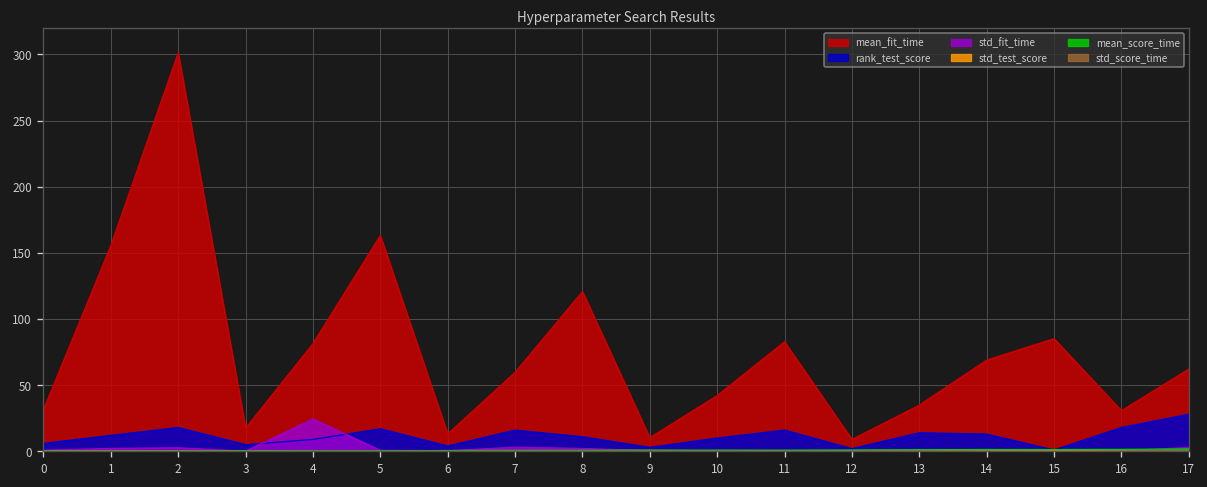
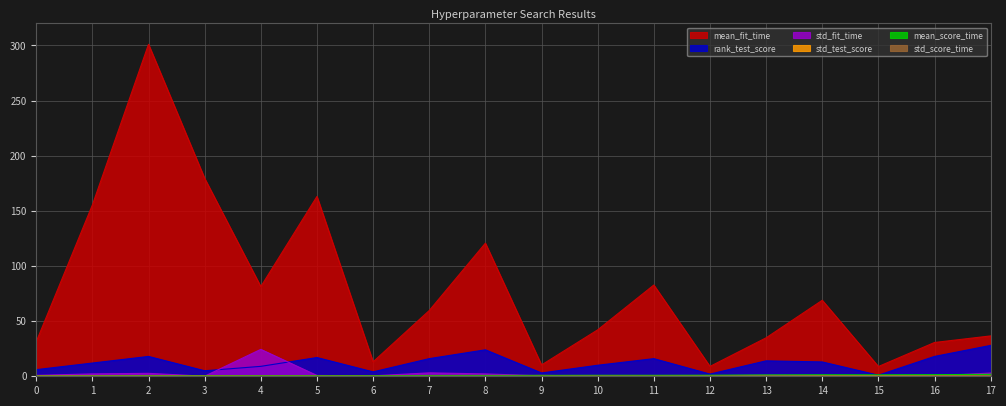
mean_fit_time, 3: 17 -> 179
rank_test_score, 8: 11 -> 24
mean_fit_time, 15: 85 -> 9
mean_fit_time, 17: 62 -> 37
